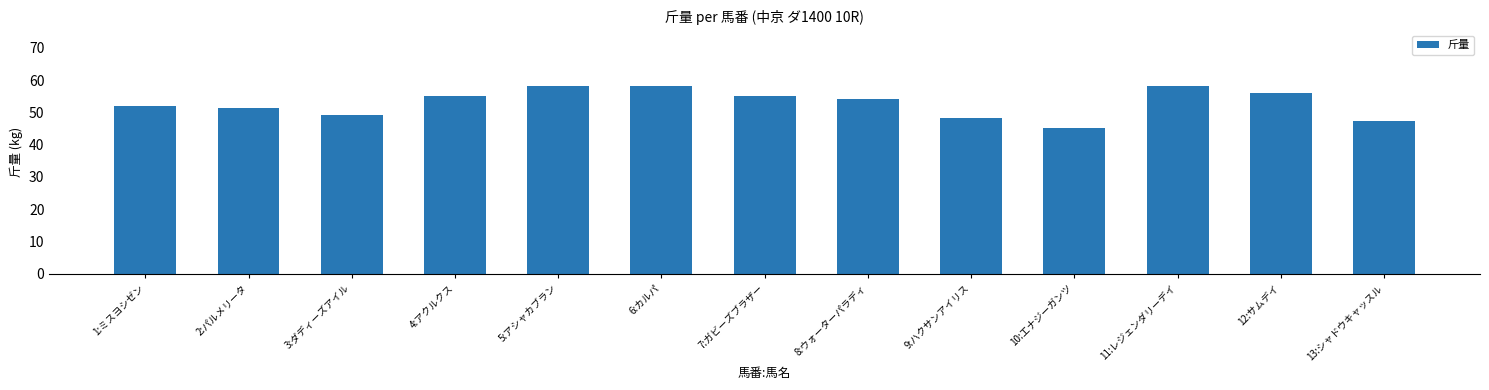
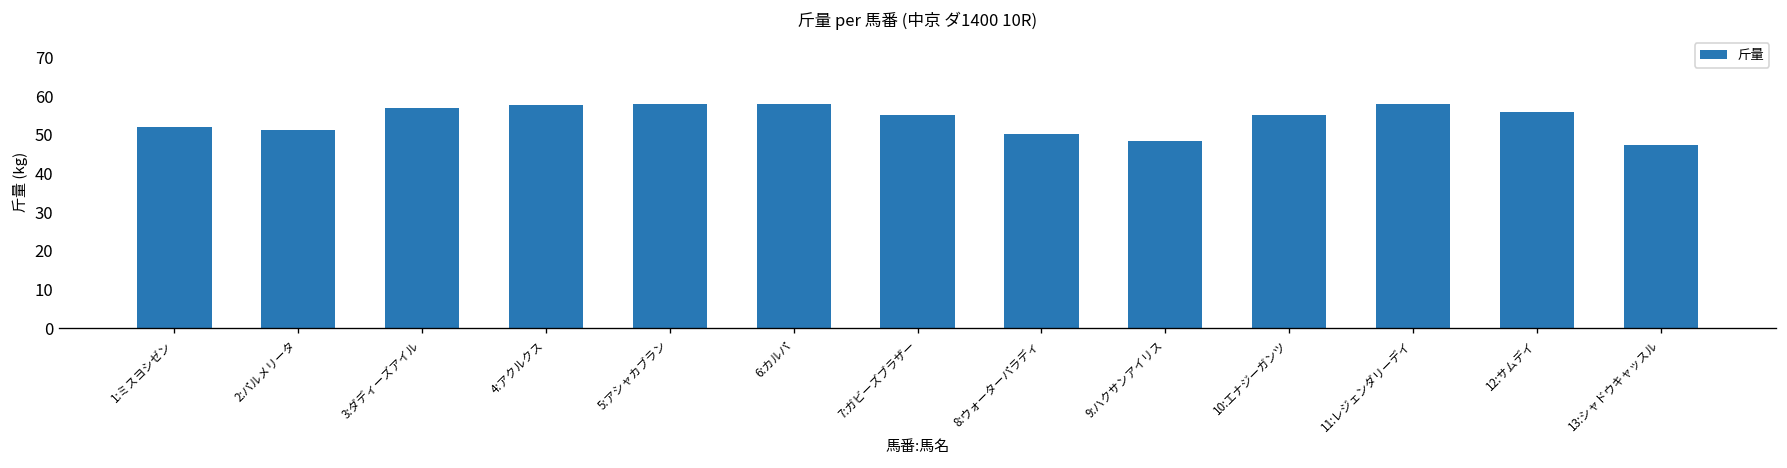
3:ダディーズアイル: 49 -> 57
4:アクルクス: 55 -> 58
8:ウォーターパラディ: 54 -> 50
10:エナジーガンツ: 45 -> 55
